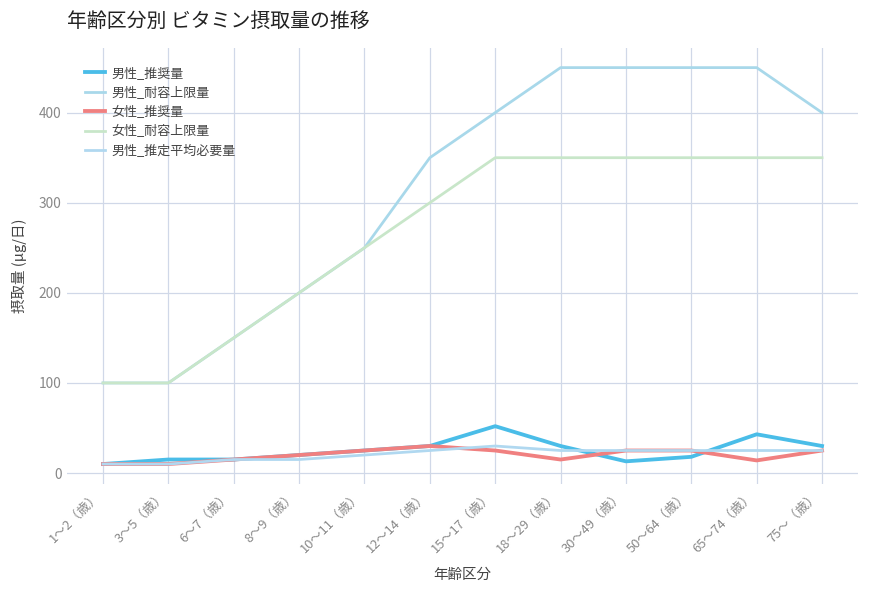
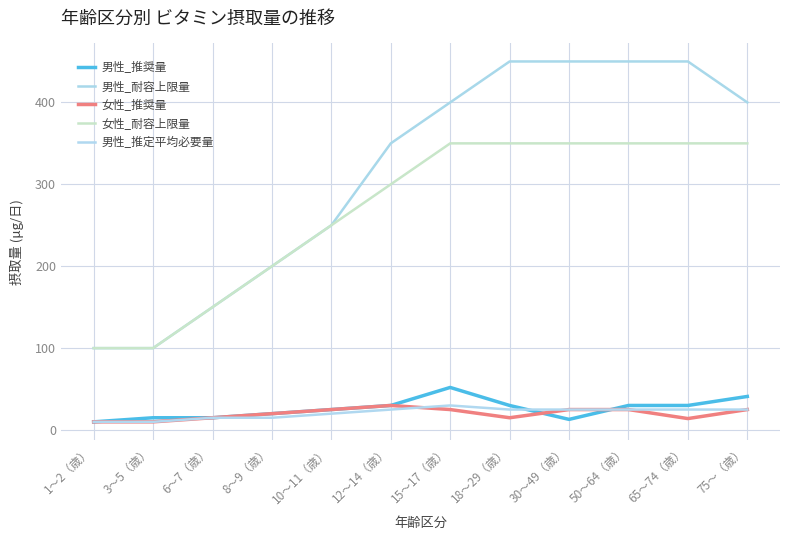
男性_推奨量, 50〜64（歳）: 20 -> 30
男性_推奨量, 65〜74（歳）: 40 -> 30
男性_推奨量, 75〜（歳）: 30 -> 40
